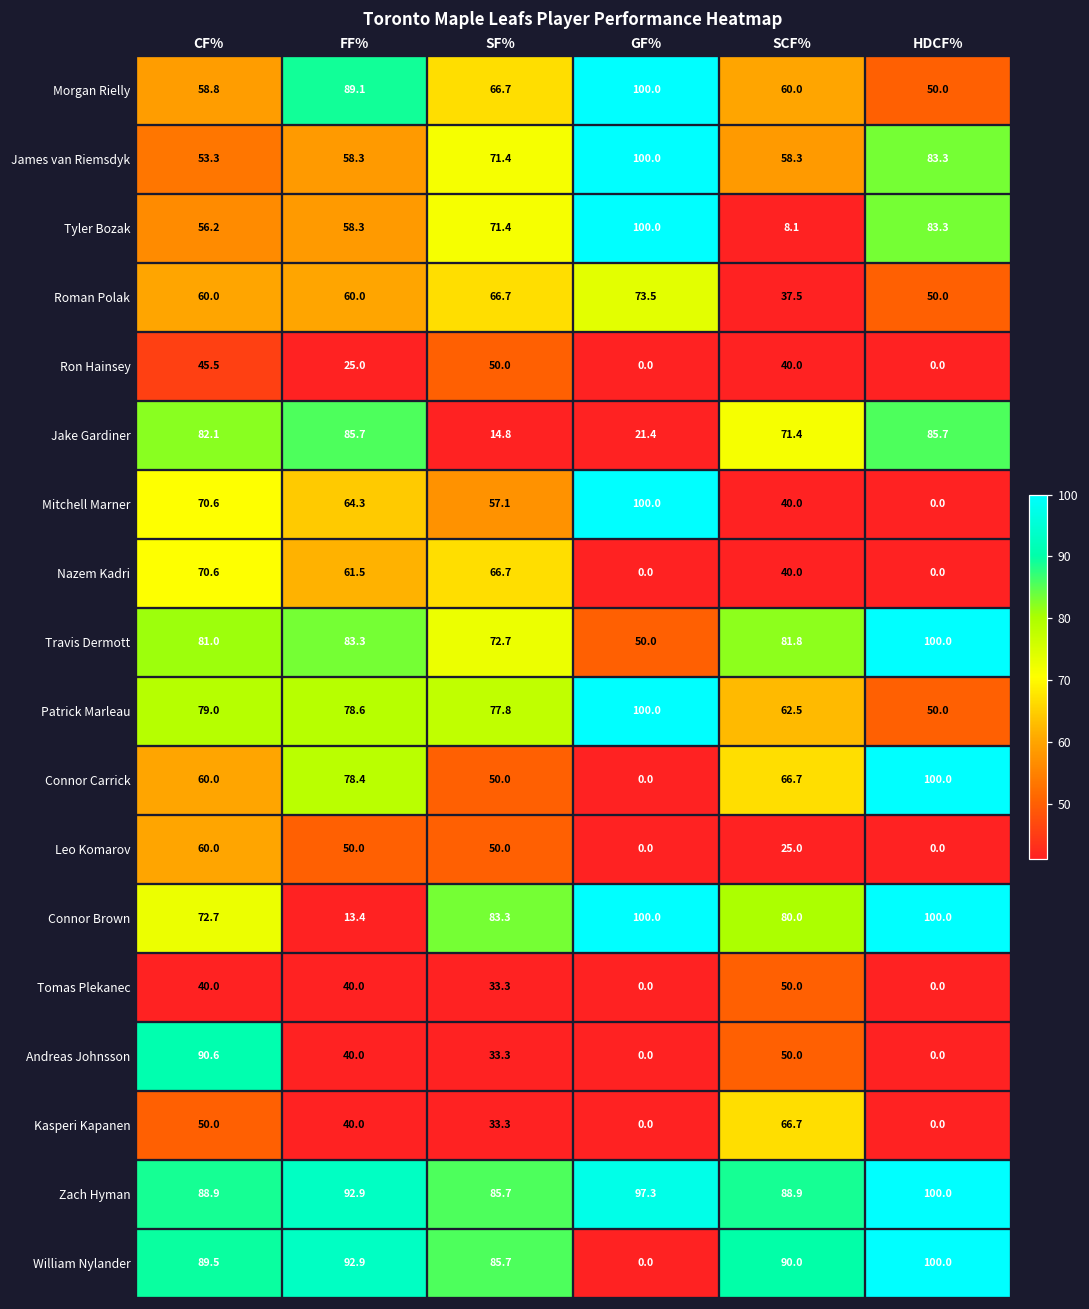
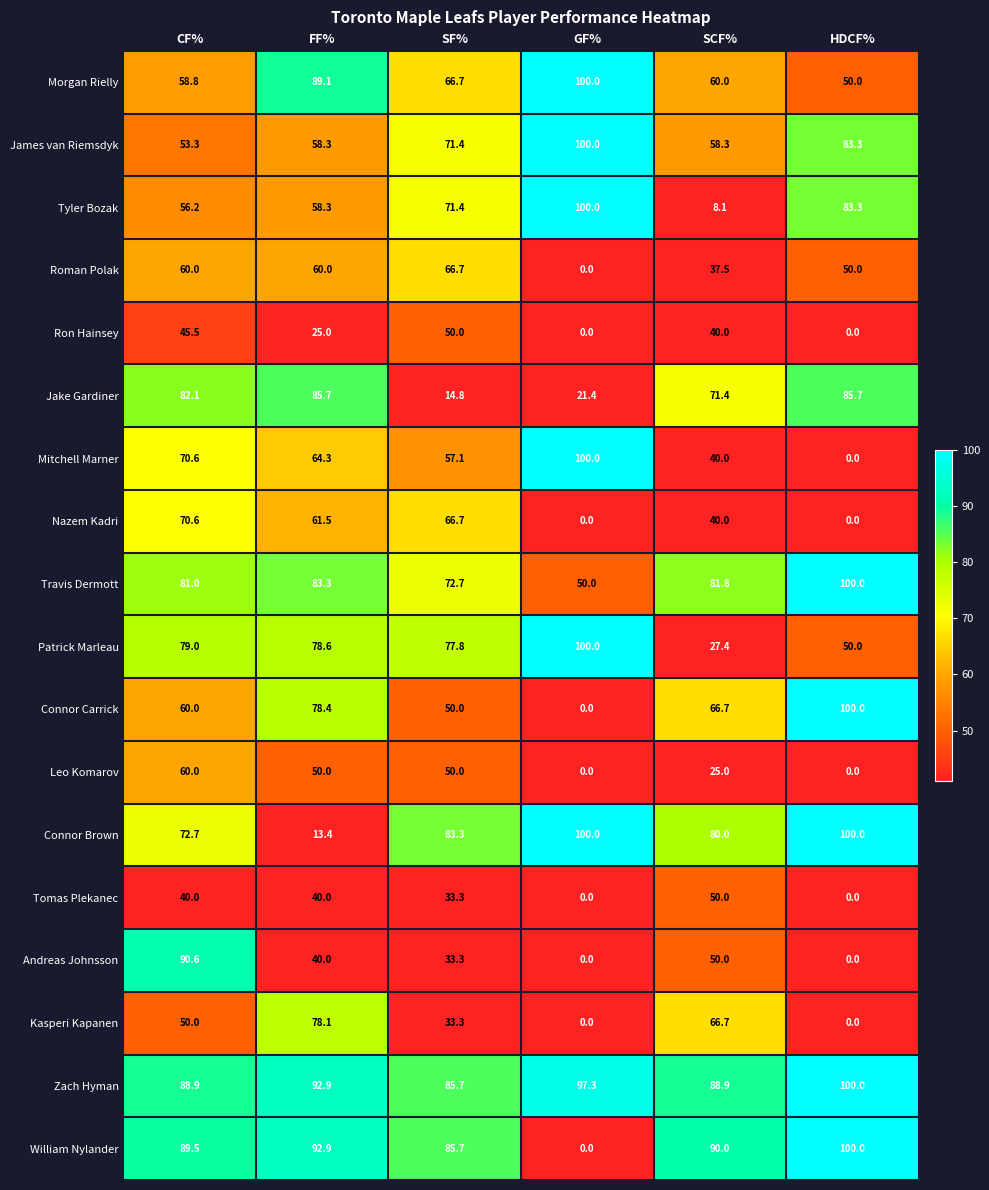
Roman Polak, GF%: 73.5 -> 0.0
Patrick Marleau, SCF%: 62.5 -> 27.4
Kasperi Kapanen, FF%: 40.0 -> 78.1
